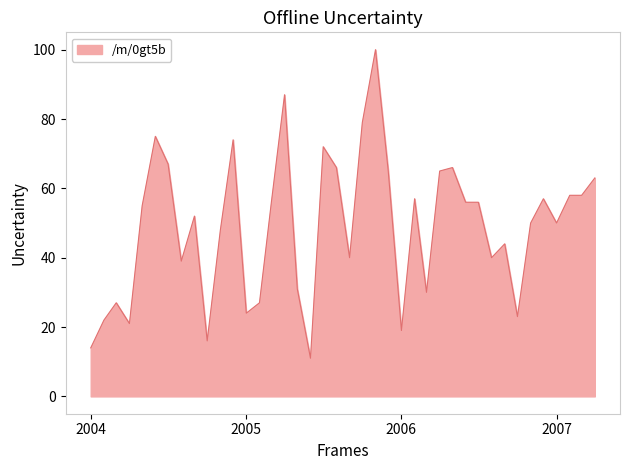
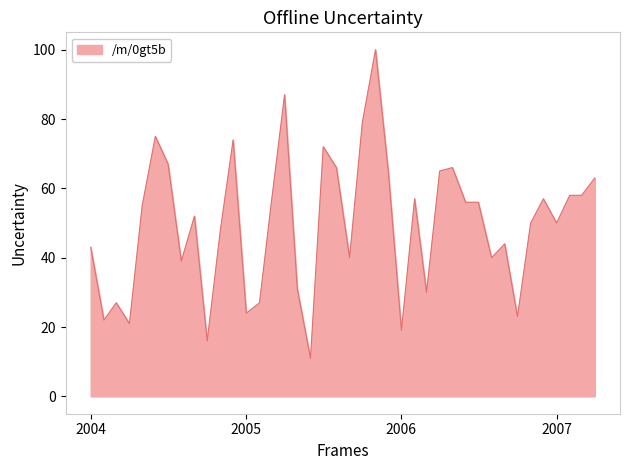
2004: 14 -> 43
